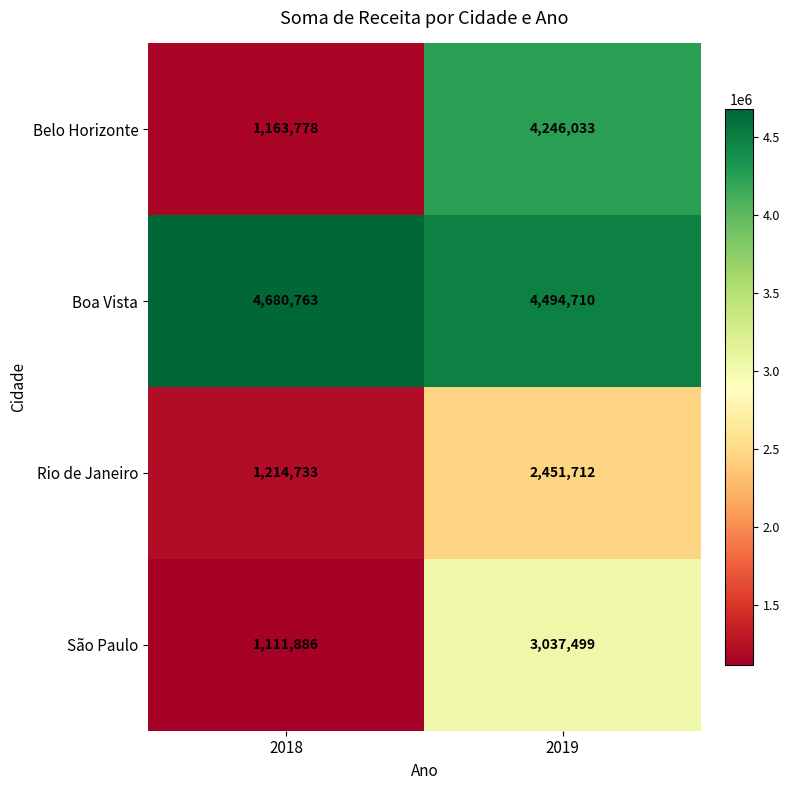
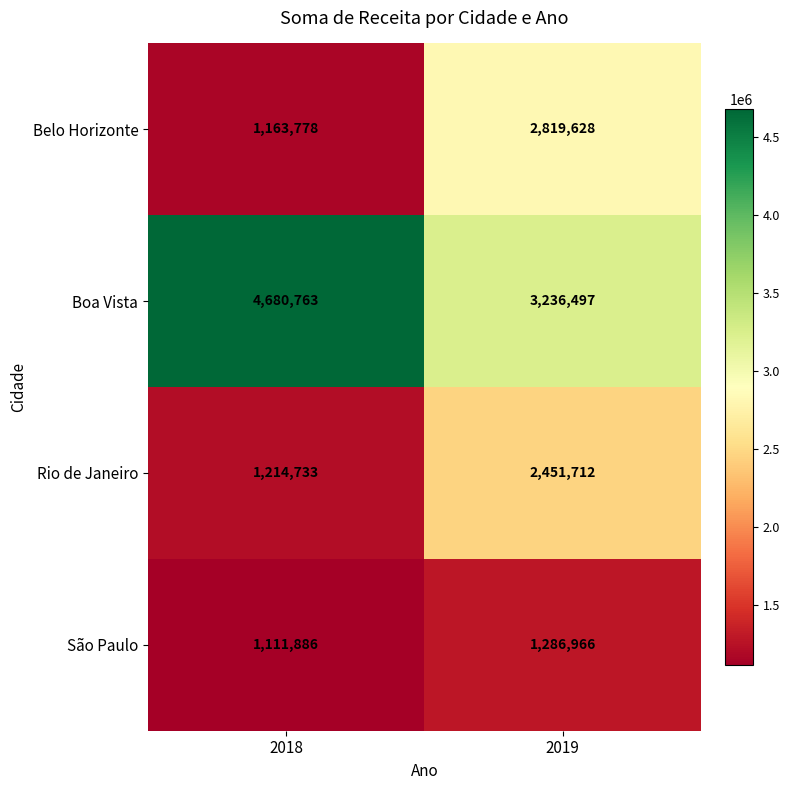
Belo Horizonte, 2019: 4,246,033 -> 2,819,628
Boa Vista, 2019: 4,494,710 -> 3,236,497
São Paulo, 2019: 3,037,499 -> 1,286,966
